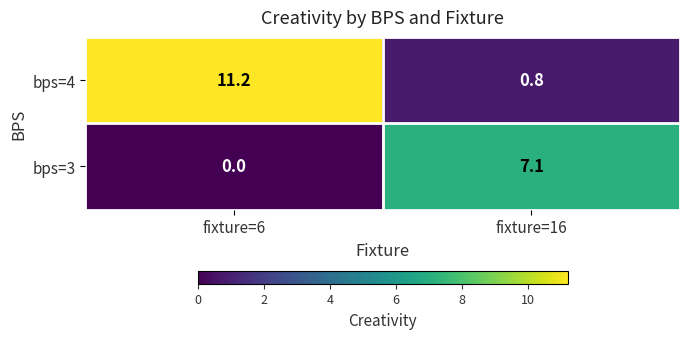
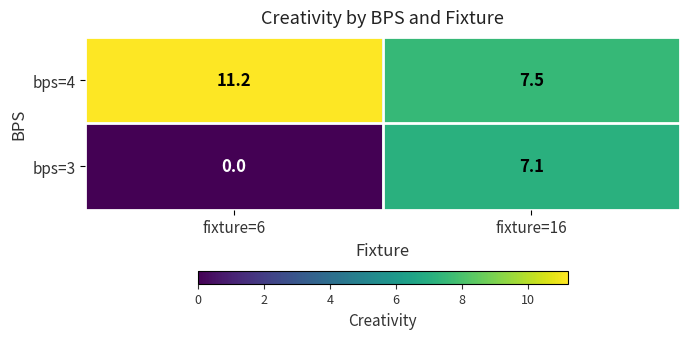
bps=4, fixture=16: 0.8 -> 7.5
